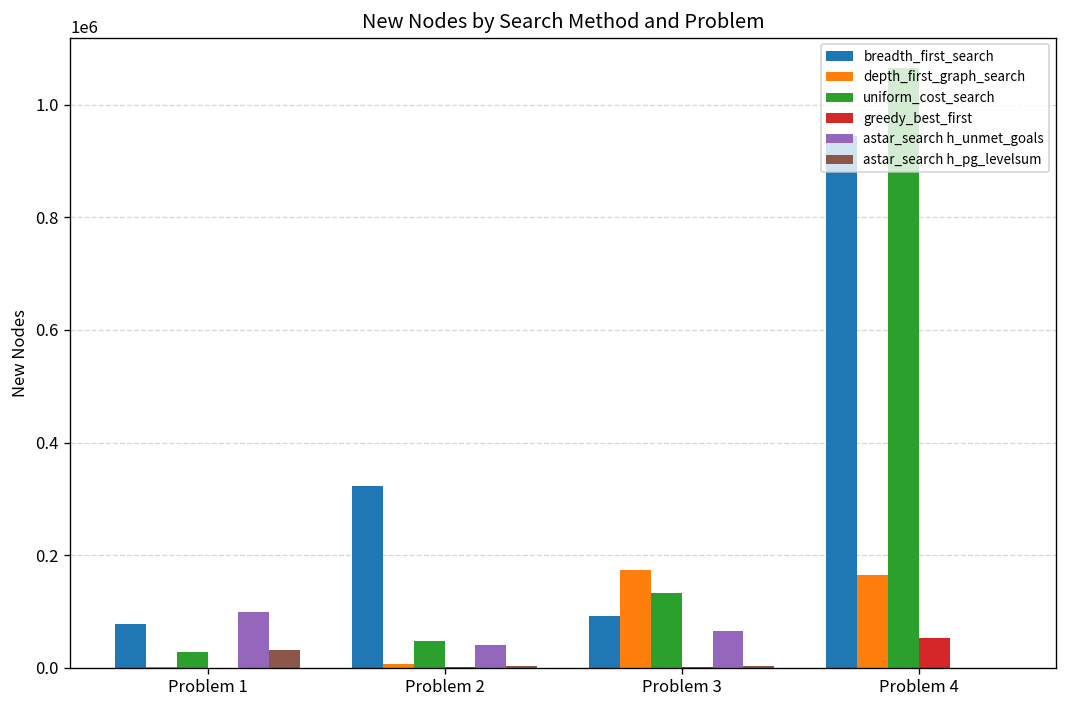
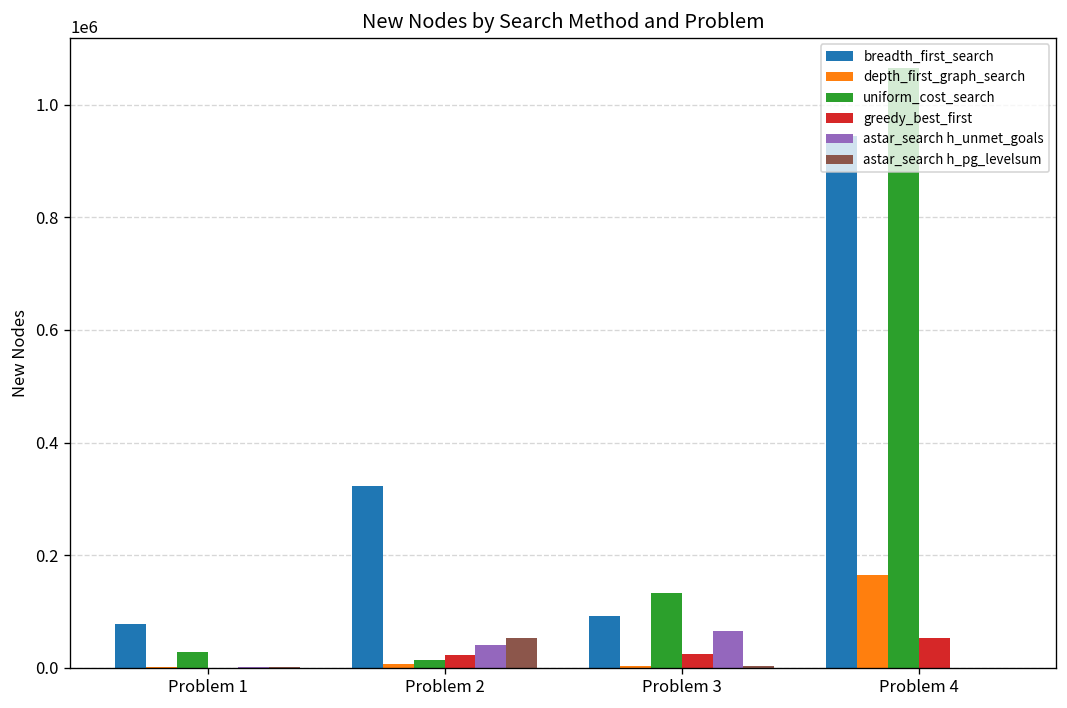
astar_search h_unmet_goals, Problem 1: 100000 -> 0
astar_search h_pg_levelsum, Problem 1: 30000 -> 0
uniform_cost_search, Problem 2: 50000 -> 10000
greedy_best_first, Problem 2: 0 -> 20000
astar_search h_pg_levelsum, Problem 2: 0 -> 50000
depth_first_graph_search, Problem 3: 170000 -> 0
greedy_best_first, Problem 3: 0 -> 20000
